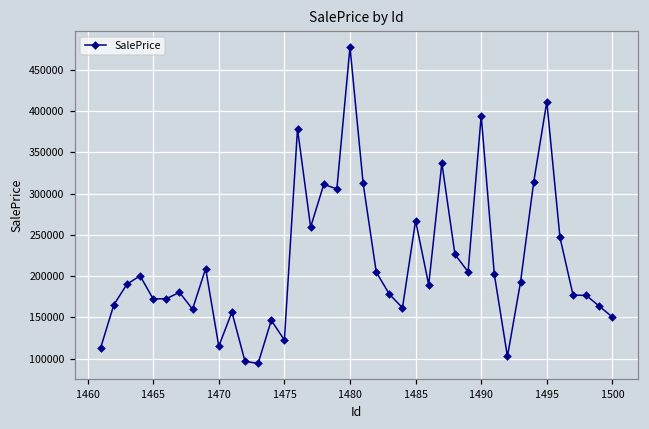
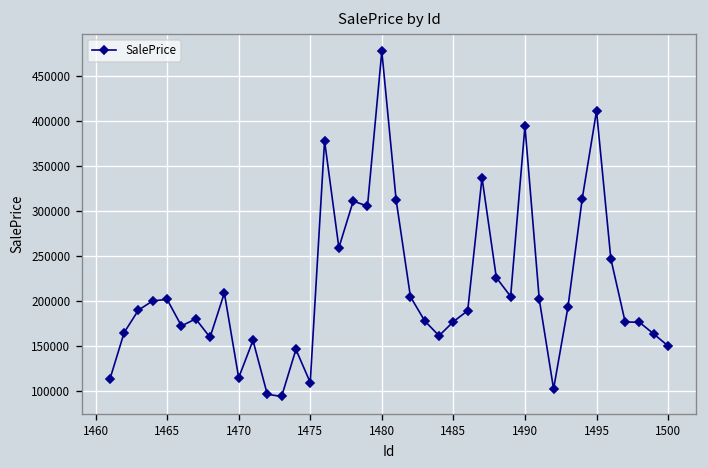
1465: 170000 -> 200000
1475: 120000 -> 110000
1485: 270000 -> 180000
